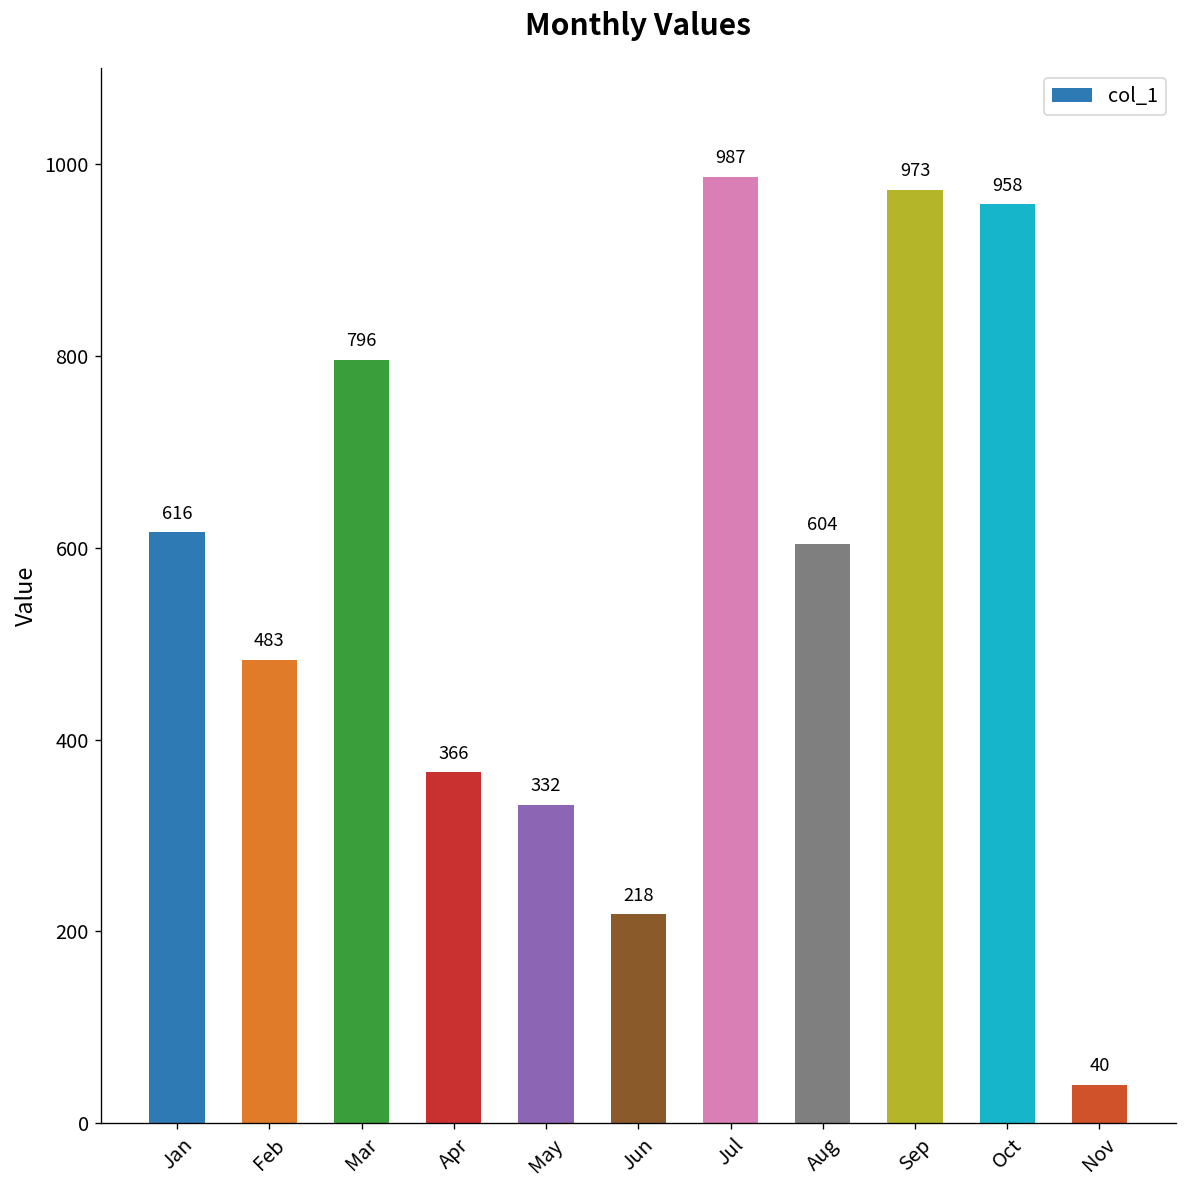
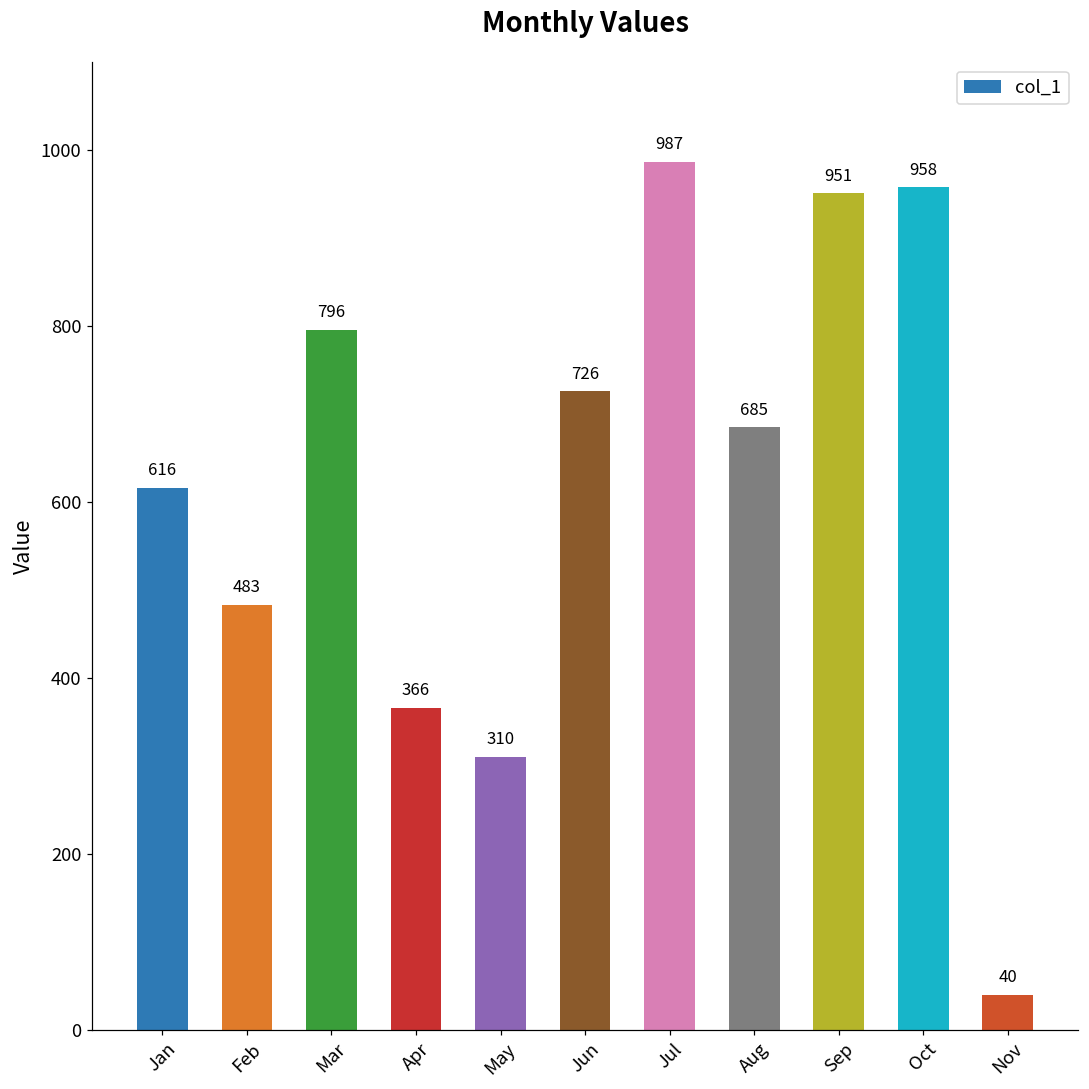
May: 332 -> 310
Jun: 218 -> 726
Aug: 604 -> 685
Sep: 973 -> 951
